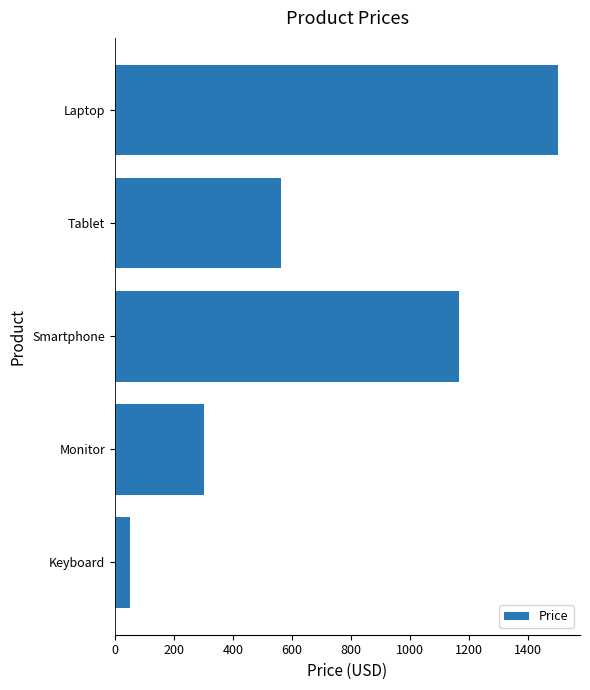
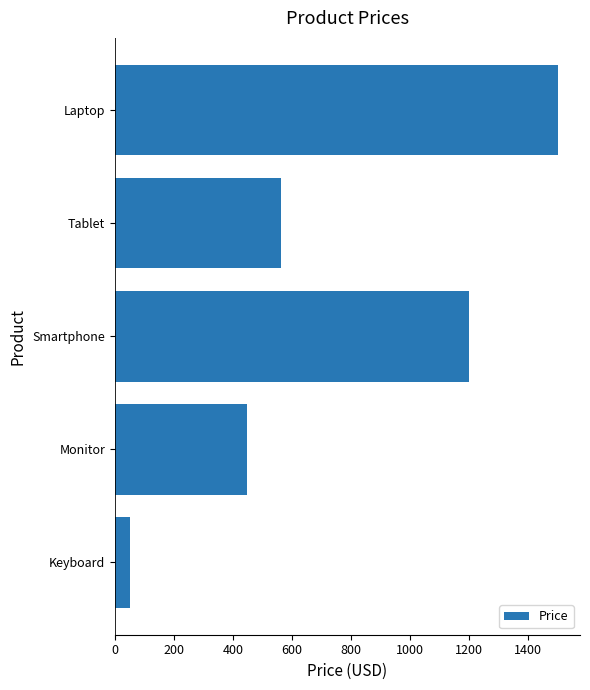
Smartphone: 1160 -> 1200
Monitor: 300 -> 450
